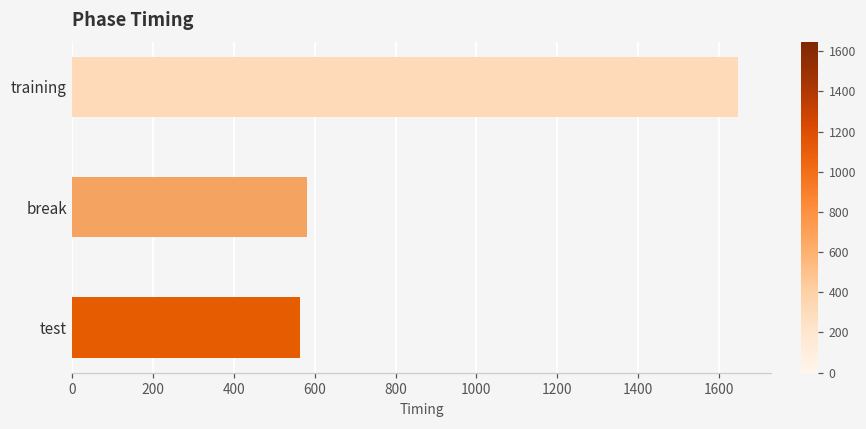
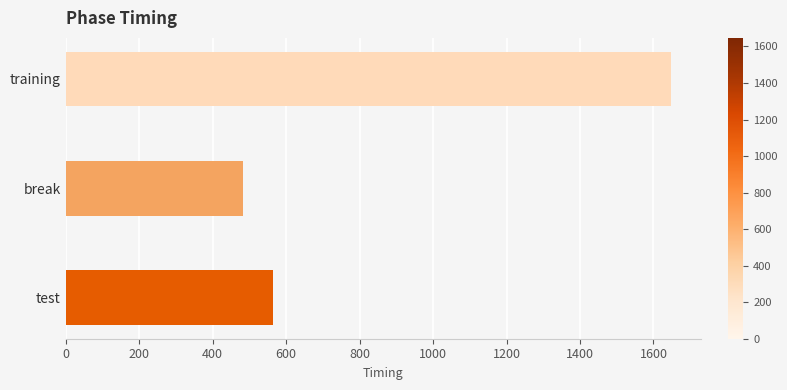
break: 580 -> 480
